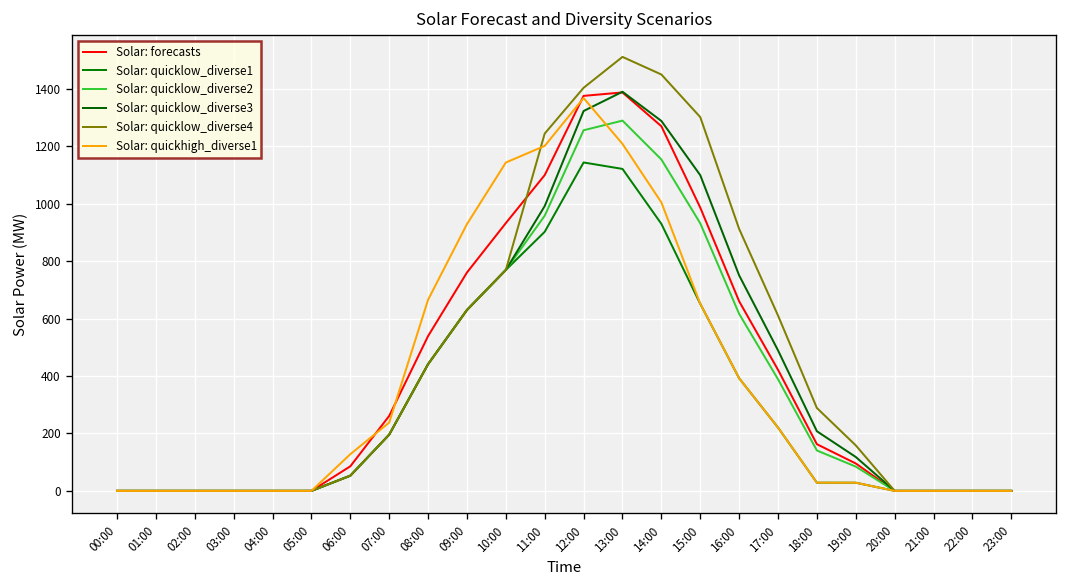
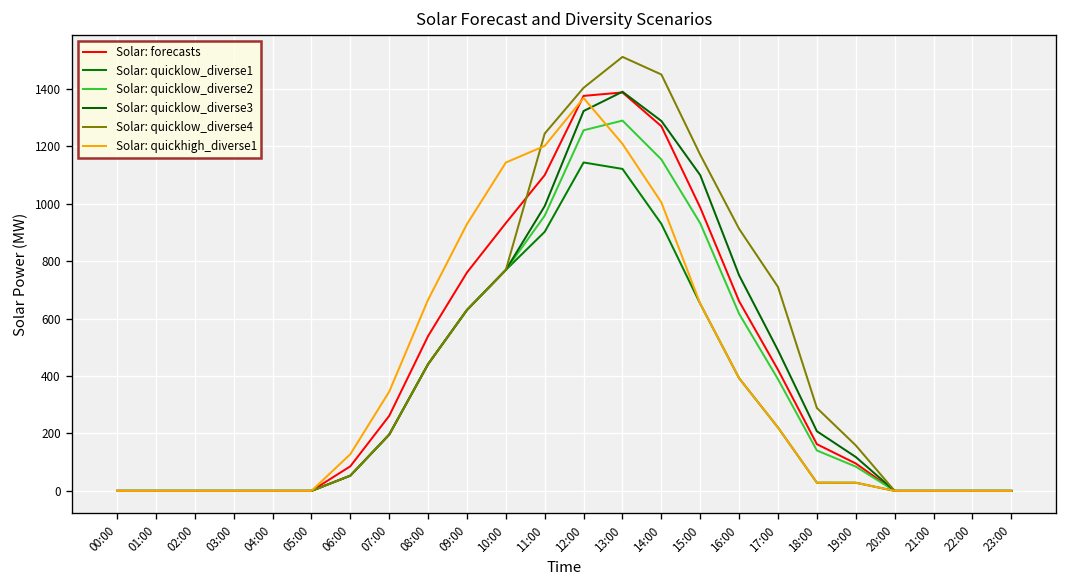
Solar: quickhigh_diverse1, 07:00: 240 -> 350
Solar: quicklow_diverse4, 15:00: 1300 -> 1170
Solar: quicklow_diverse4, 17:00: 610 -> 710
